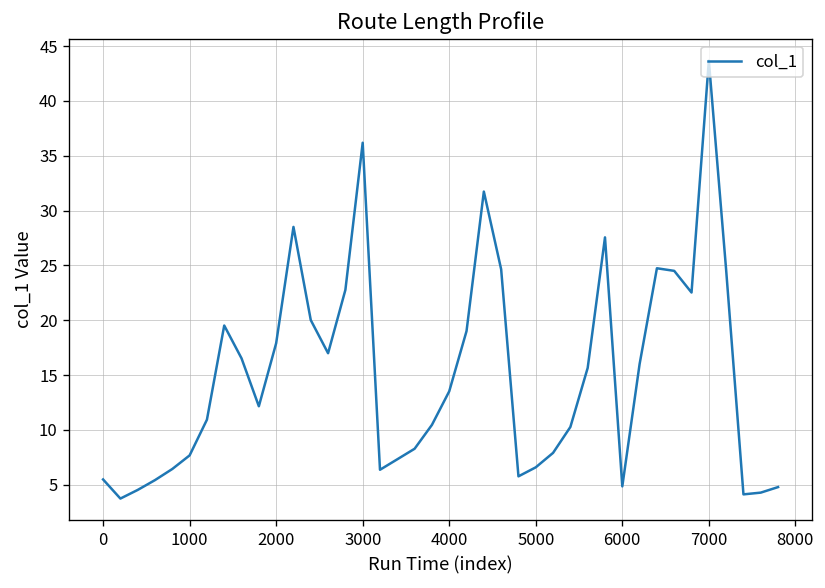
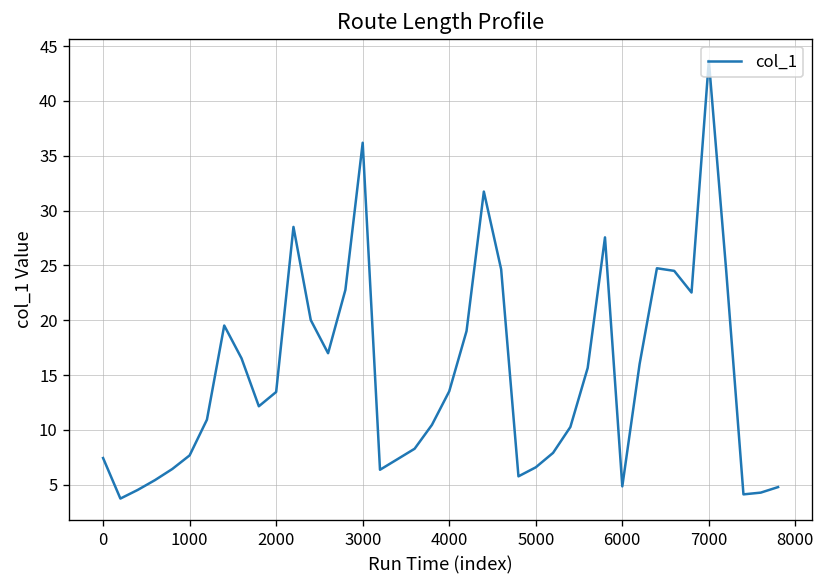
0: 5 -> 7
2000: 18 -> 13
